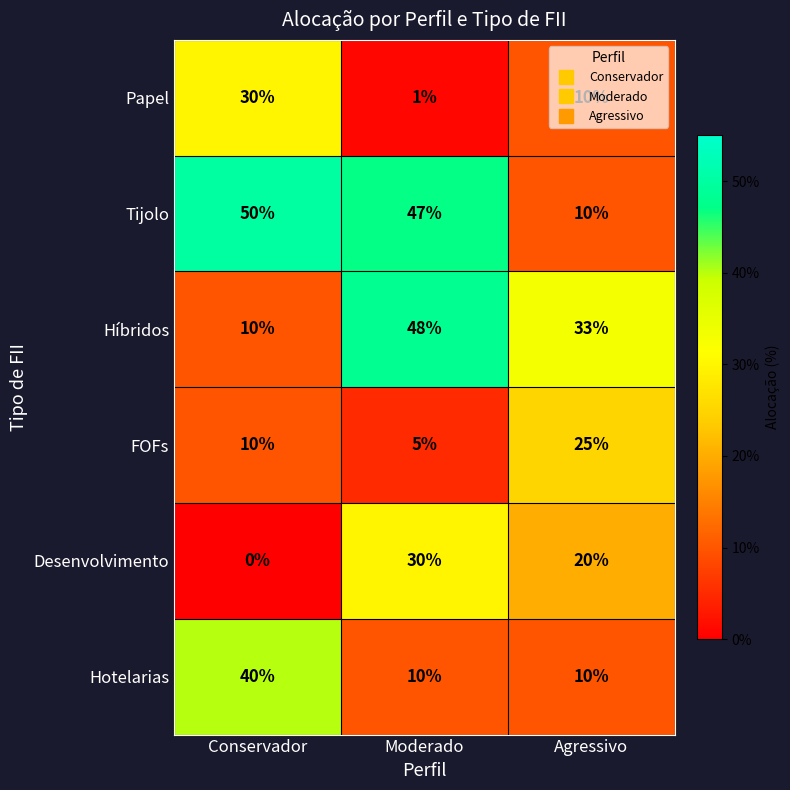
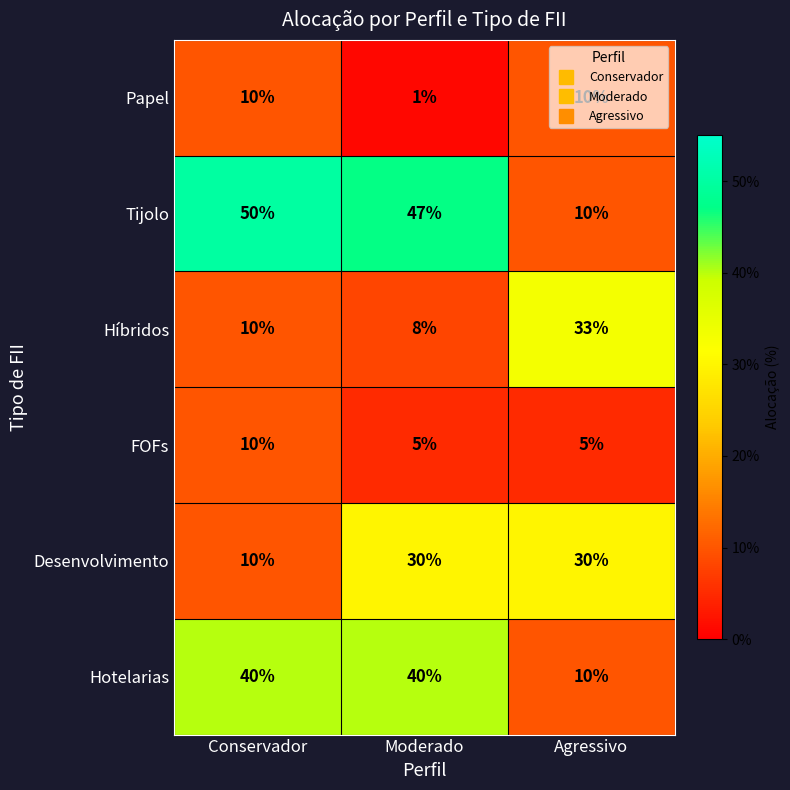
Papel, Conservador: 30% -> 10%
Híbridos, Moderado: 48% -> 8%
FOFs, Agressivo: 25% -> 5%
Desenvolvimento, Conservador: 0% -> 10%
Desenvolvimento, Agressivo: 20% -> 30%
Hotelarias, Moderado: 10% -> 40%
